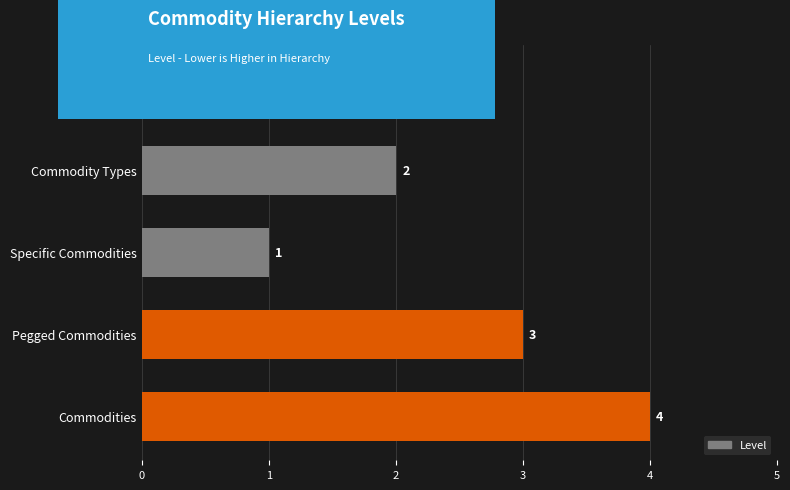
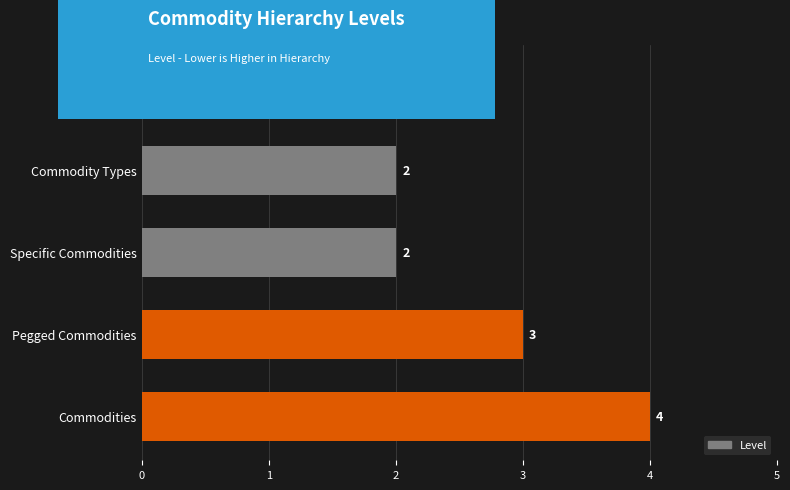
Specific Commodities: 1 -> 2
